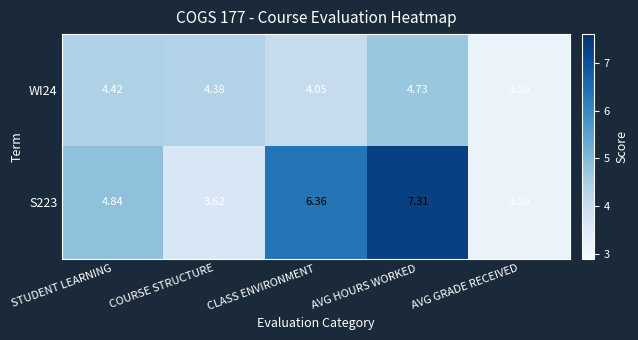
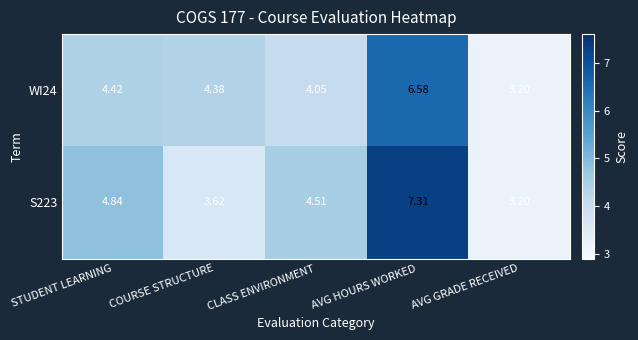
WI24, AVG HOURS WORKED: 4.73 -> 6.58
S223, CLASS ENVIRONMENT: 6.36 -> 4.51
